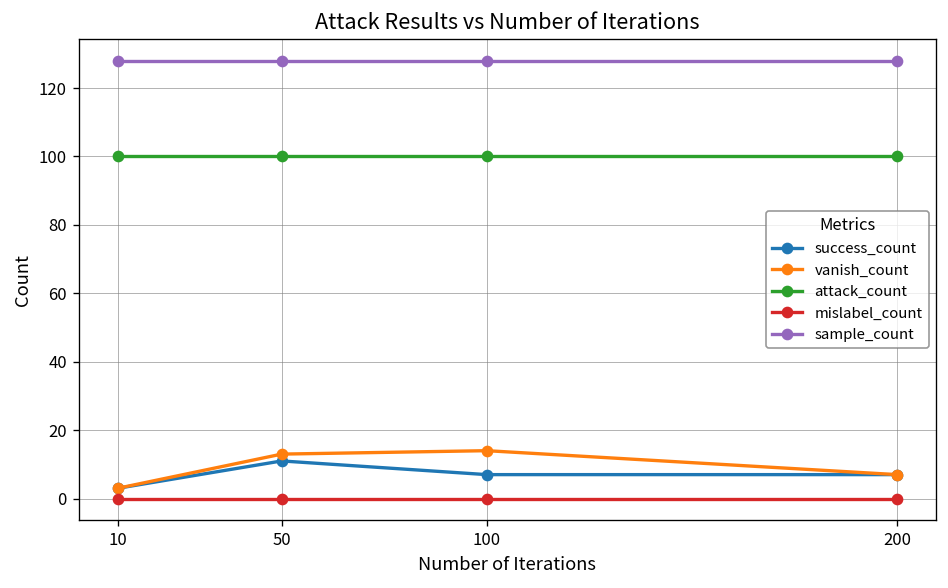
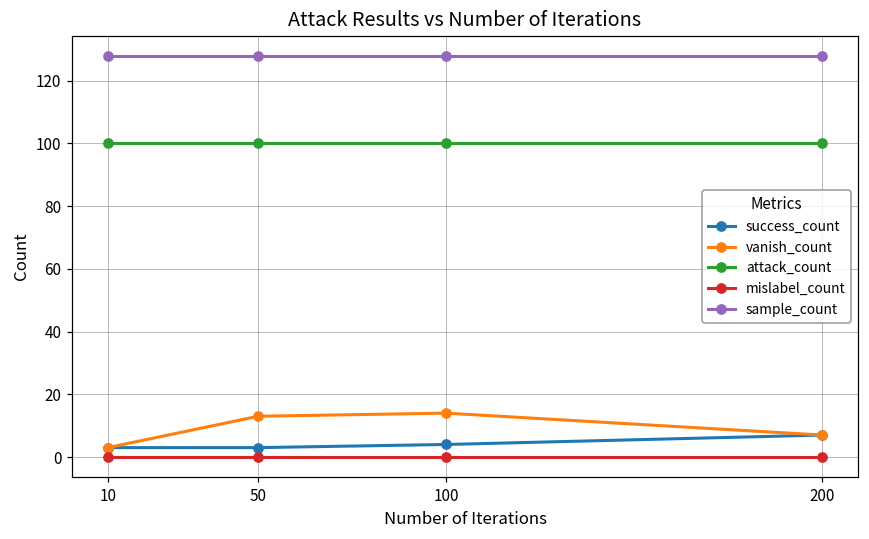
success_count, 50: 11 -> 3
success_count, 100: 7 -> 4
